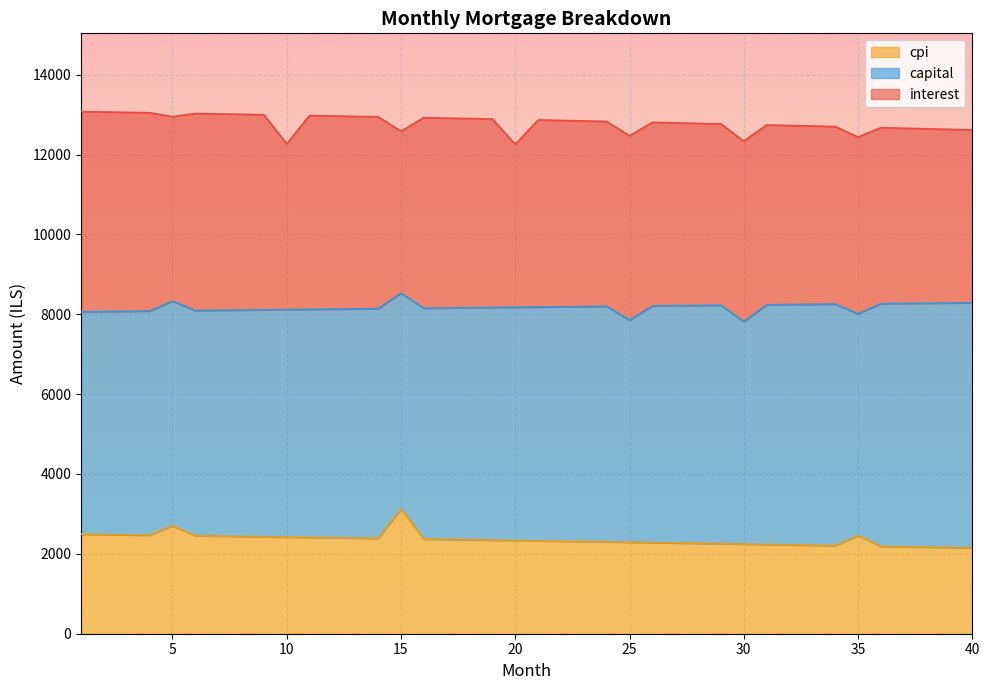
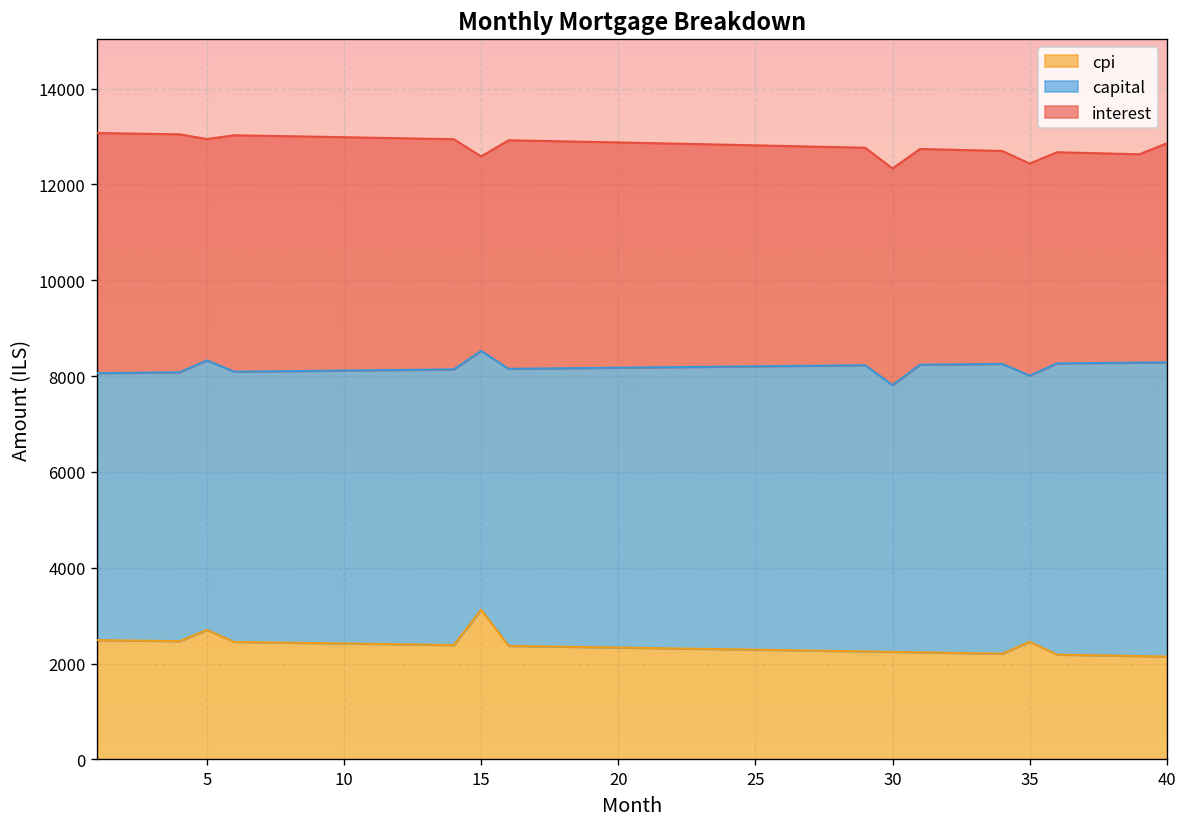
interest, 10: 4200 -> 4900
interest, 20: 4100 -> 4700
capital, 25: 5600 -> 5900
interest, 40: 4300 -> 4600
